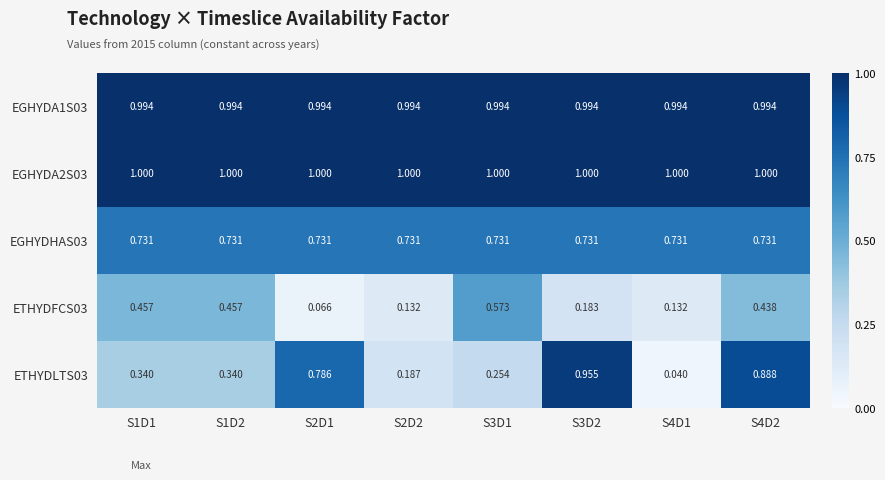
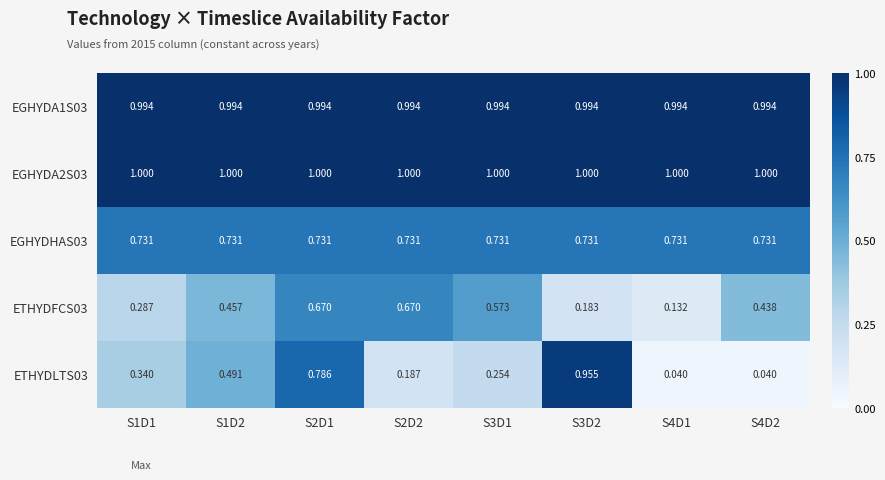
ETHYDFCS03, S1D1: 0.457 -> 0.287
ETHYDFCS03, S2D1: 0.066 -> 0.670
ETHYDFCS03, S2D2: 0.132 -> 0.670
ETHYDLTS03, S1D2: 0.340 -> 0.491
ETHYDLTS03, S4D2: 0.888 -> 0.040
